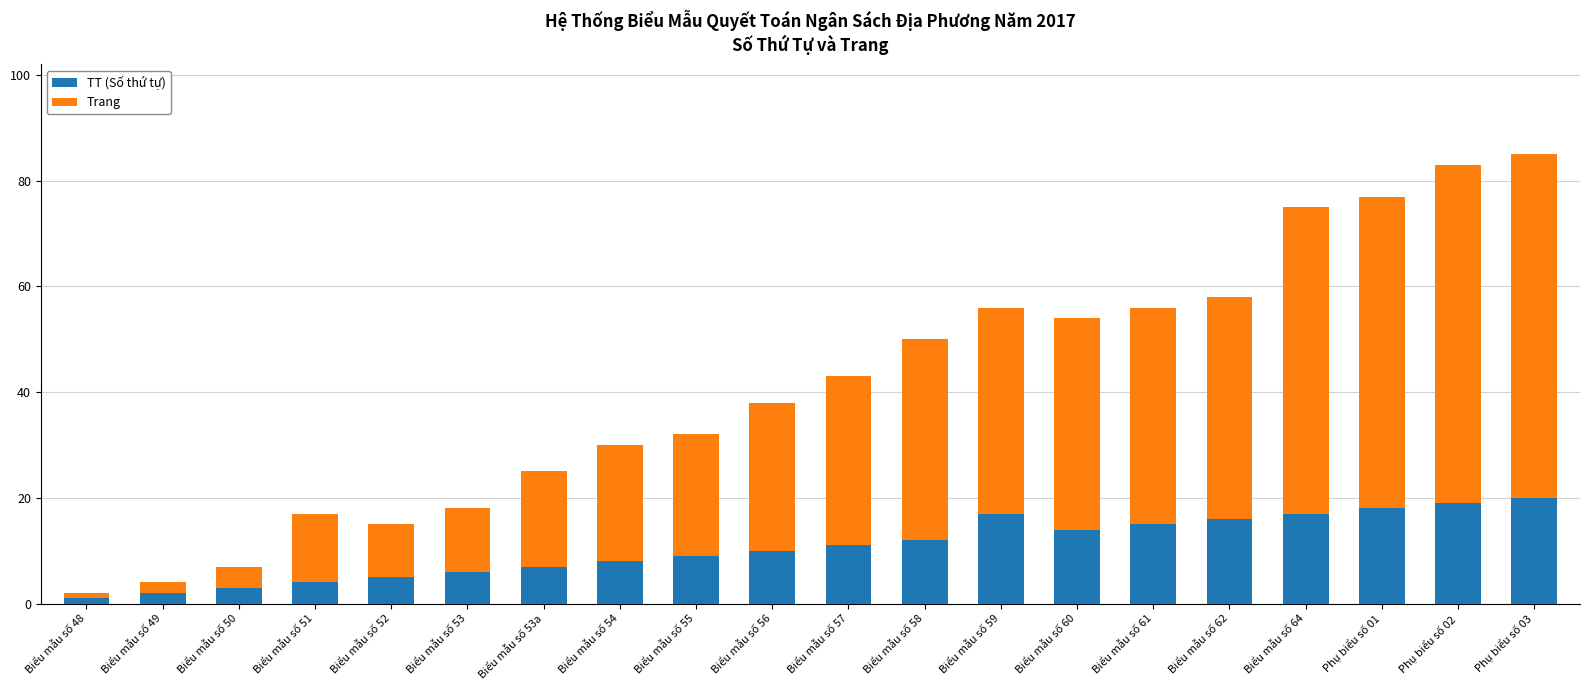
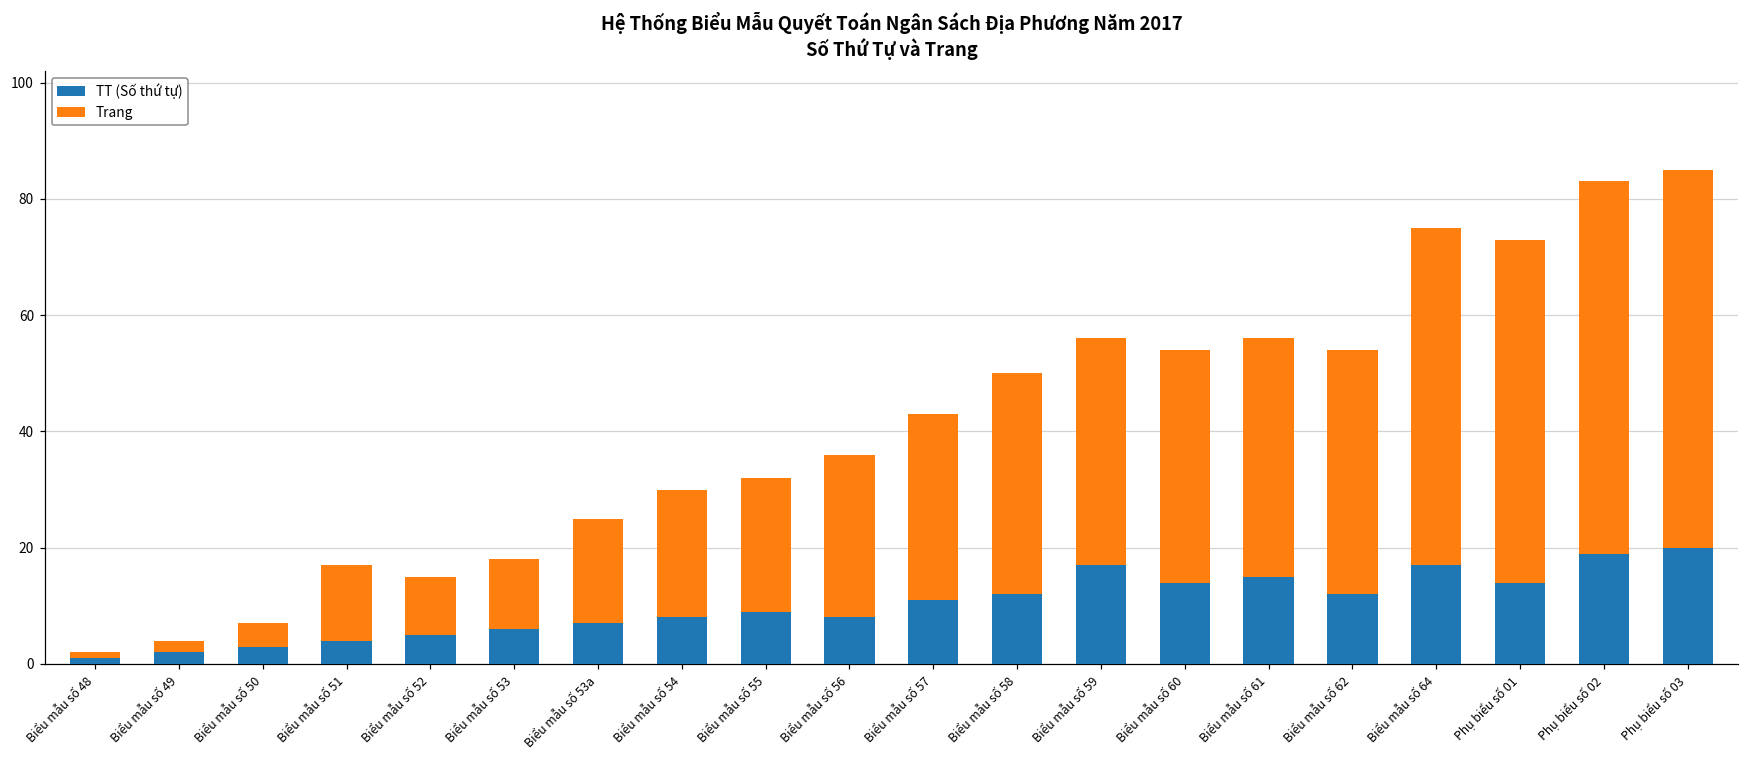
TT (Số thứ tự), Biểu mẫu số 56: 10 -> 8
TT (Số thứ tự), Biểu mẫu số 62: 16 -> 12
TT (Số thứ tự), Phụ biểu số 01: 18 -> 14
